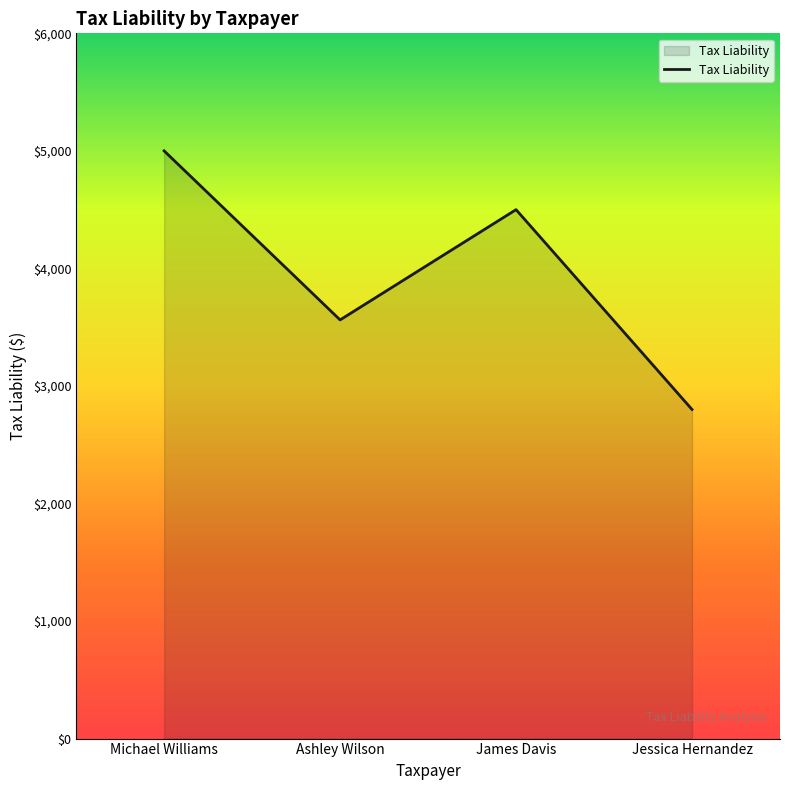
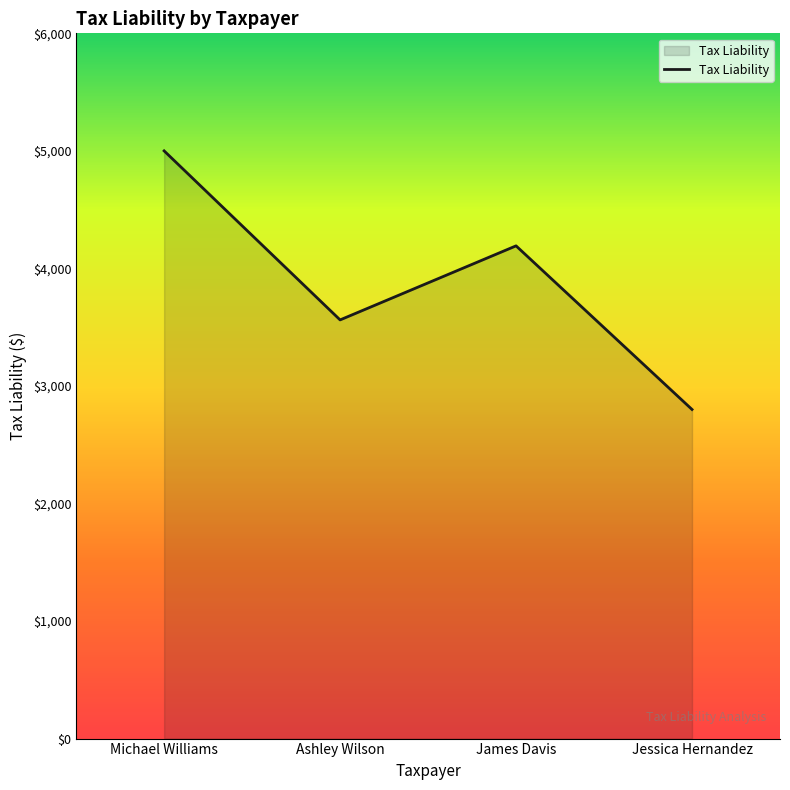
James Davis: $4,500 -> $4,190
